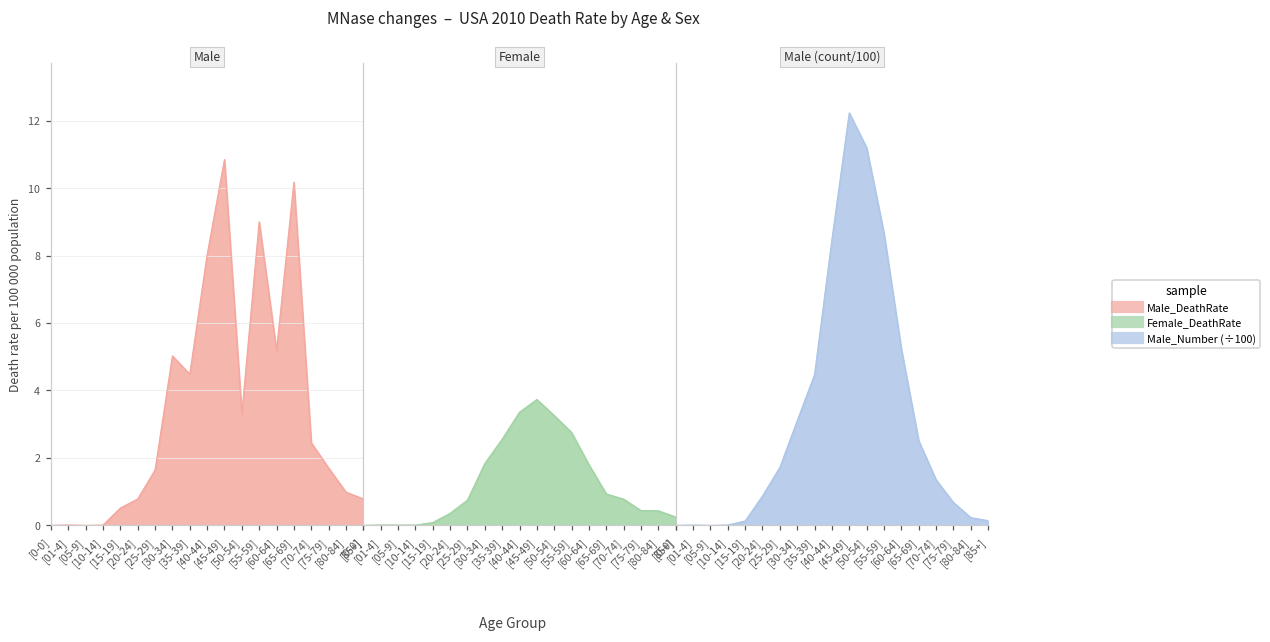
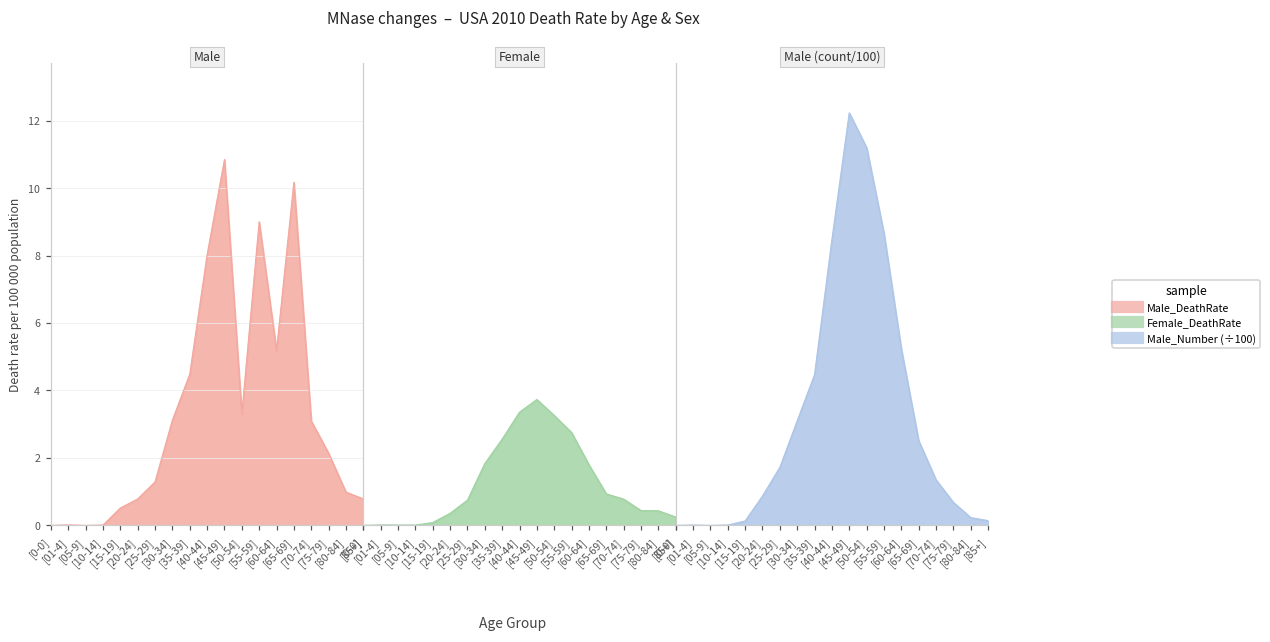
Male, [25-29]: 1.6 -> 1.3
Male, [30-34]: 5.0 -> 3.1
Male, [70-74]: 2.5 -> 3.1
Male, [75-79]: 1.7 -> 2.1
